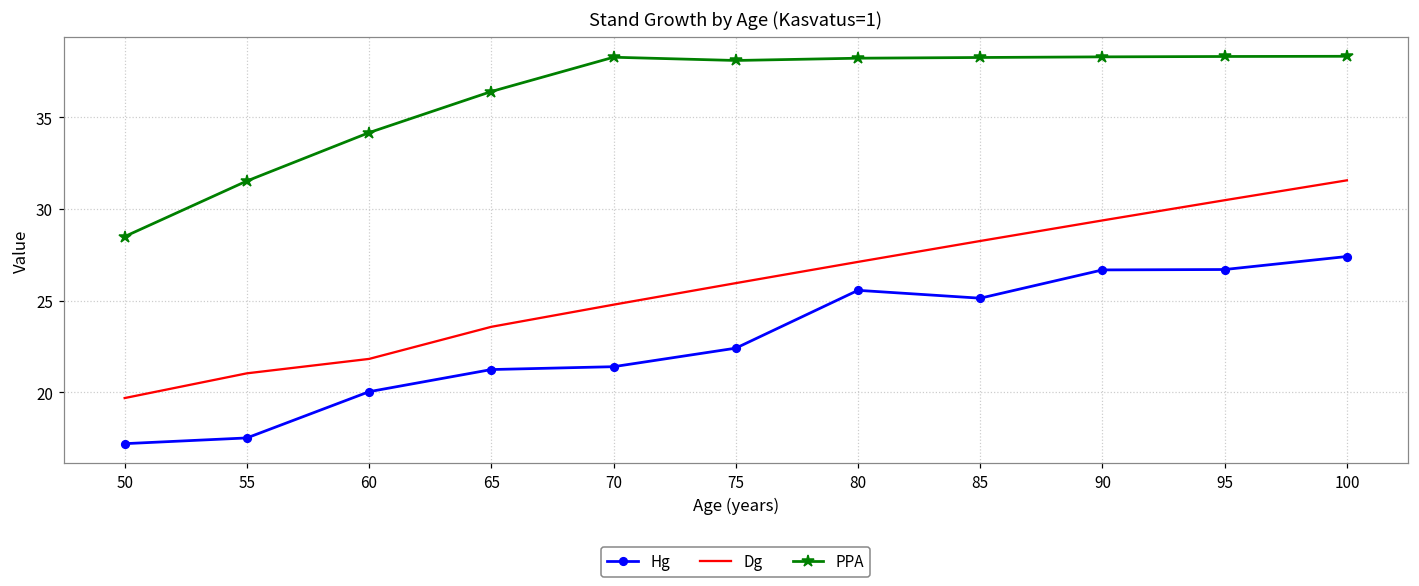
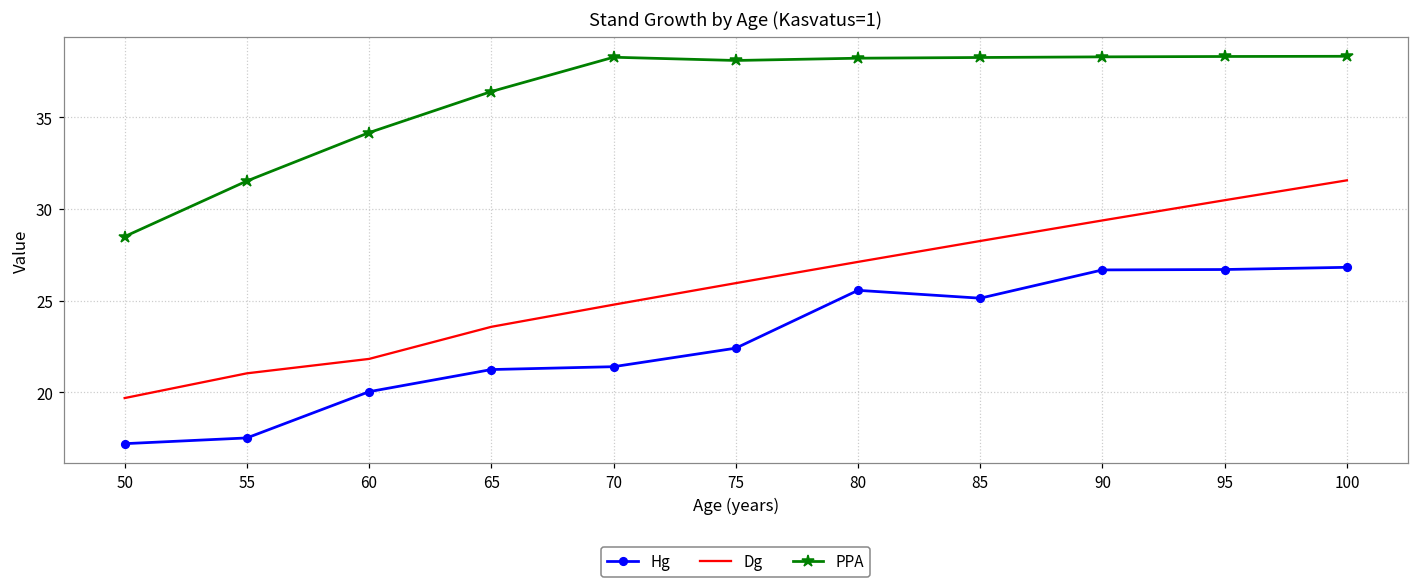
Hg, 100: 27.4 -> 26.8
